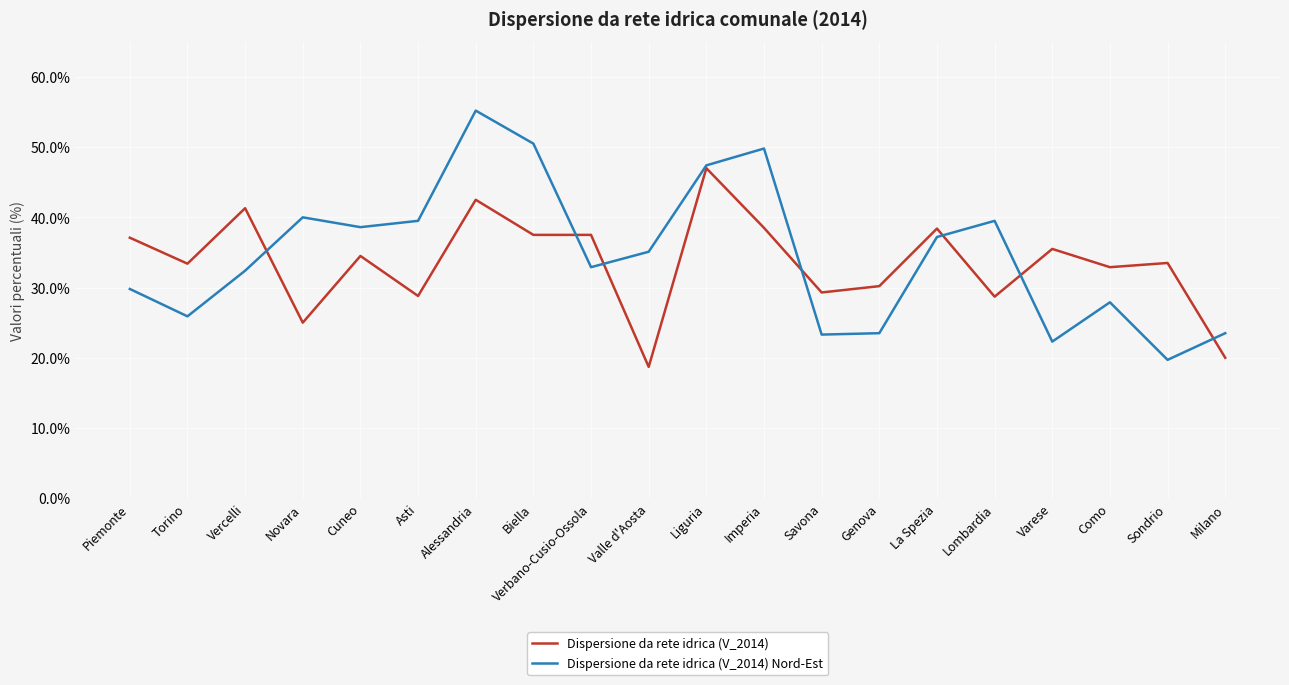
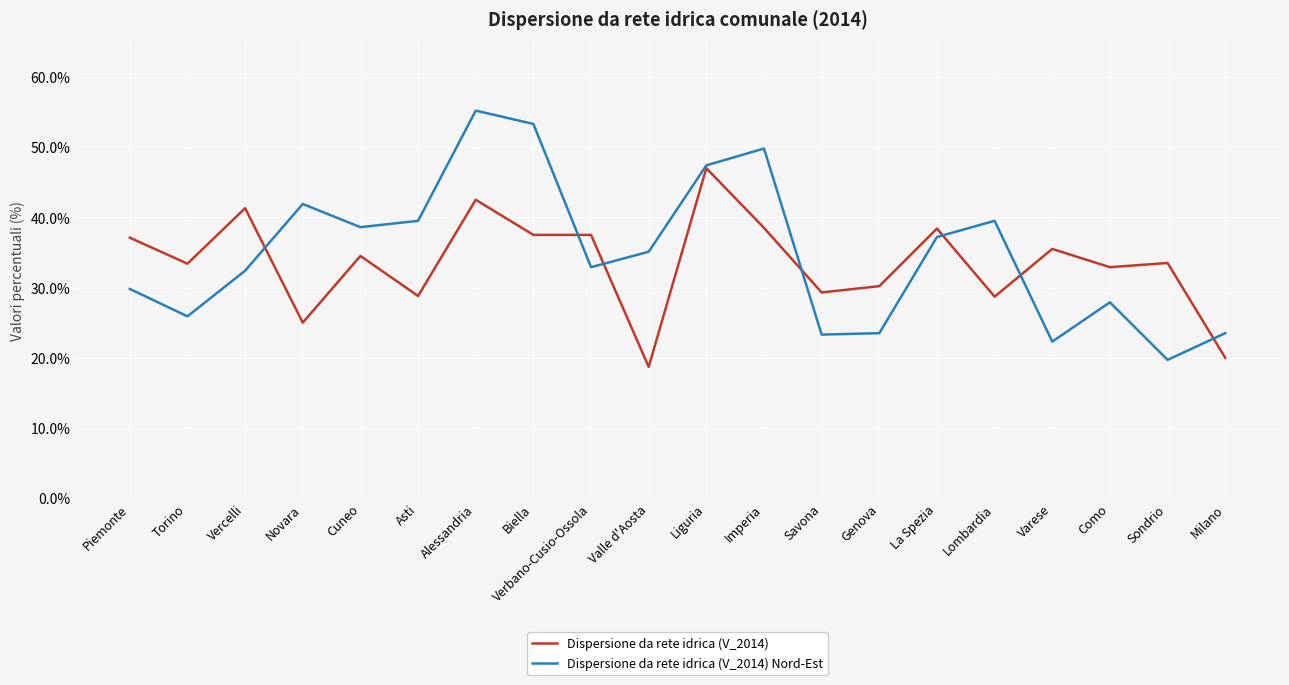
Dispersione da rete idrica (V_2014) Nord-Est, Novara: 40% -> 42%
Dispersione da rete idrica (V_2014) Nord-Est, Biella: 51% -> 53%
